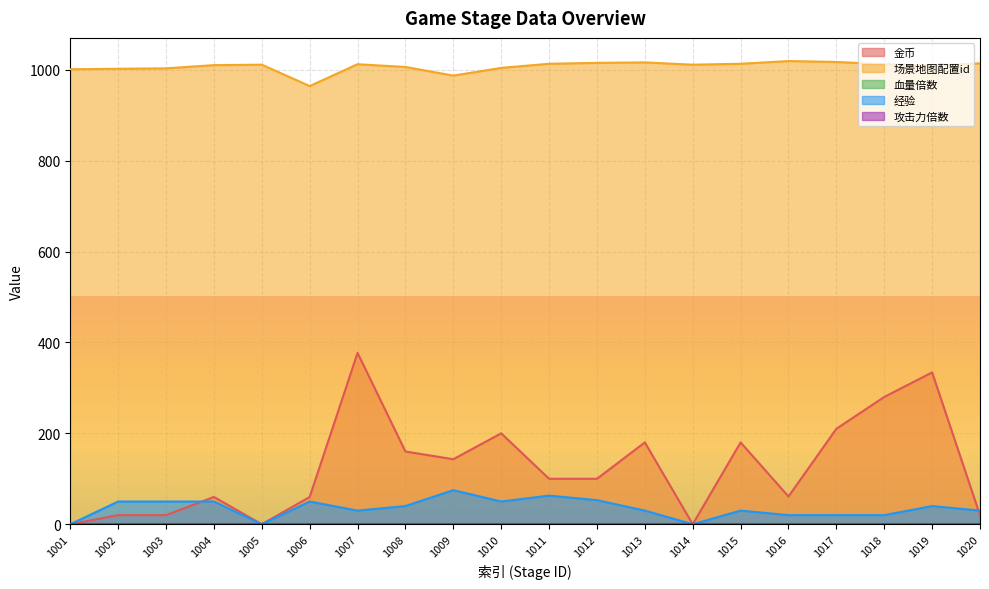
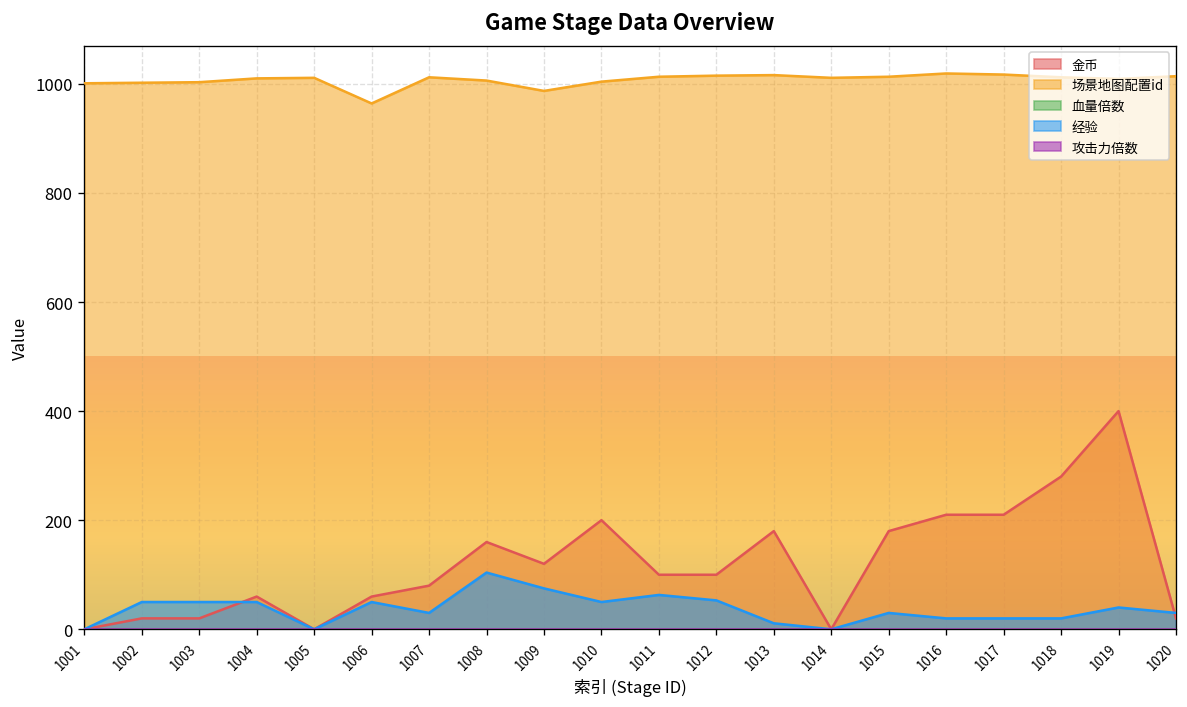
金币, 1007: 380 -> 80
经验, 1008: 40 -> 100
金币, 1009: 140 -> 120
经验, 1013: 30 -> 10
金币, 1016: 60 -> 210
金币, 1019: 330 -> 400
